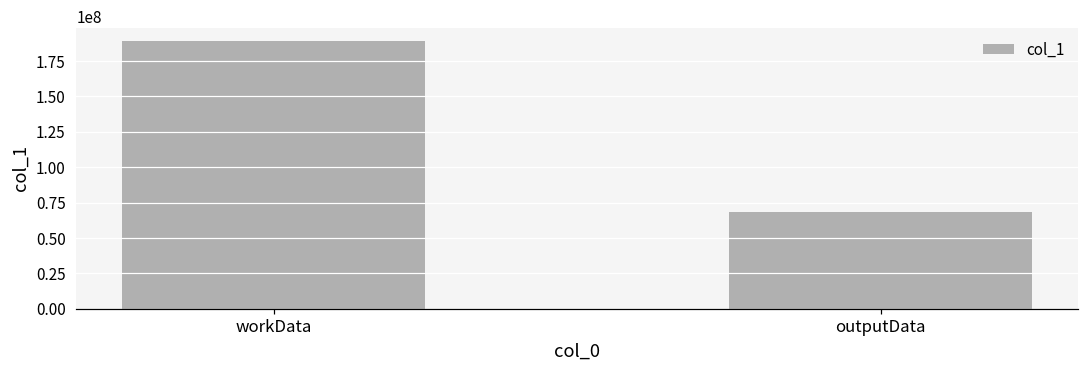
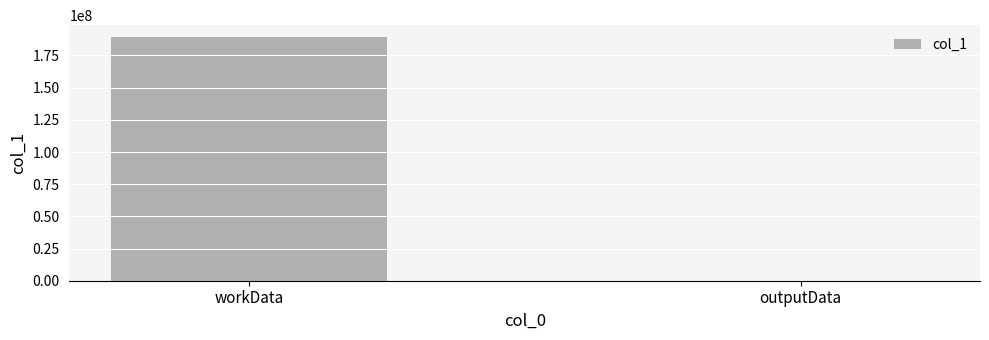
outputData: 69000000 -> 0
